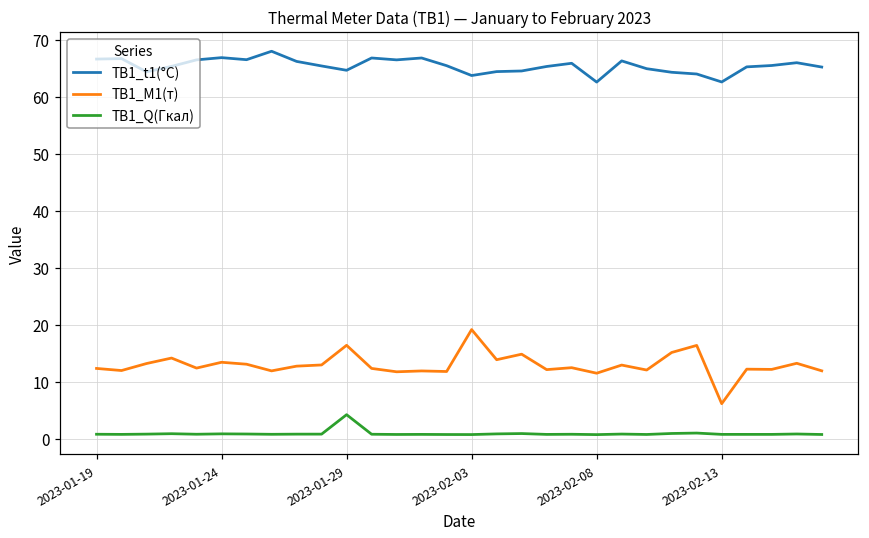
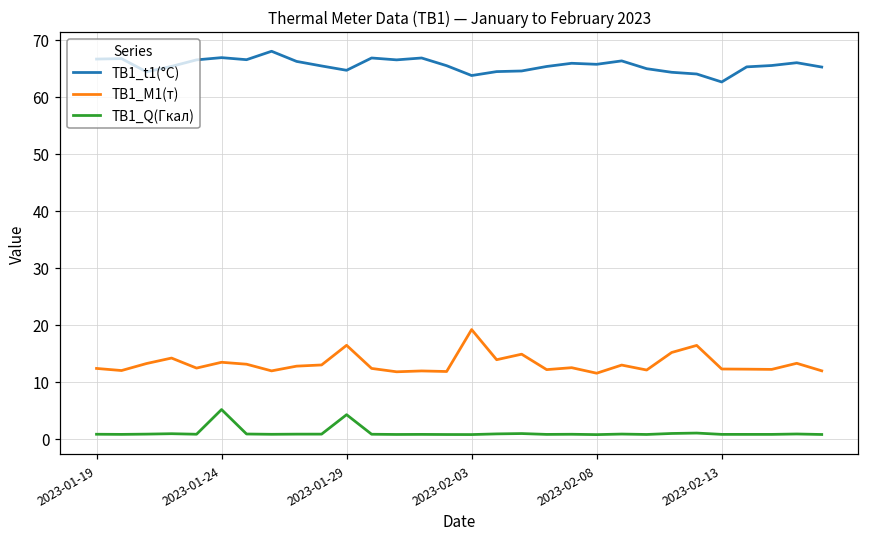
ТВ1_Q(Гкал), 2023-01-24: 1 -> 5
ТВ1_t1(°C), 2023-02-08: 63 -> 66
ТВ1_M1(т), 2023-02-13: 6 -> 12
